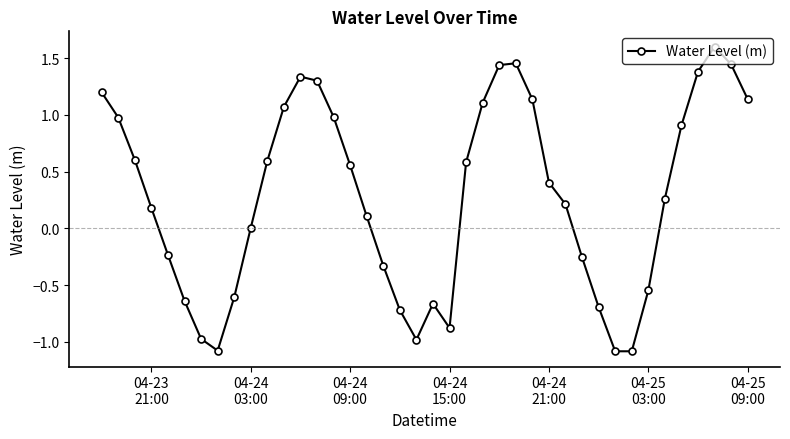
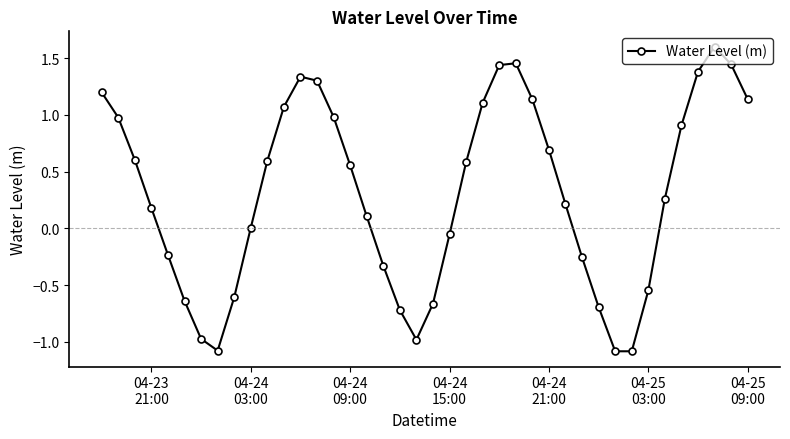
04-24 15:00: -0.88 -> -0.05
04-24 21:00: 0.40 -> 0.69
